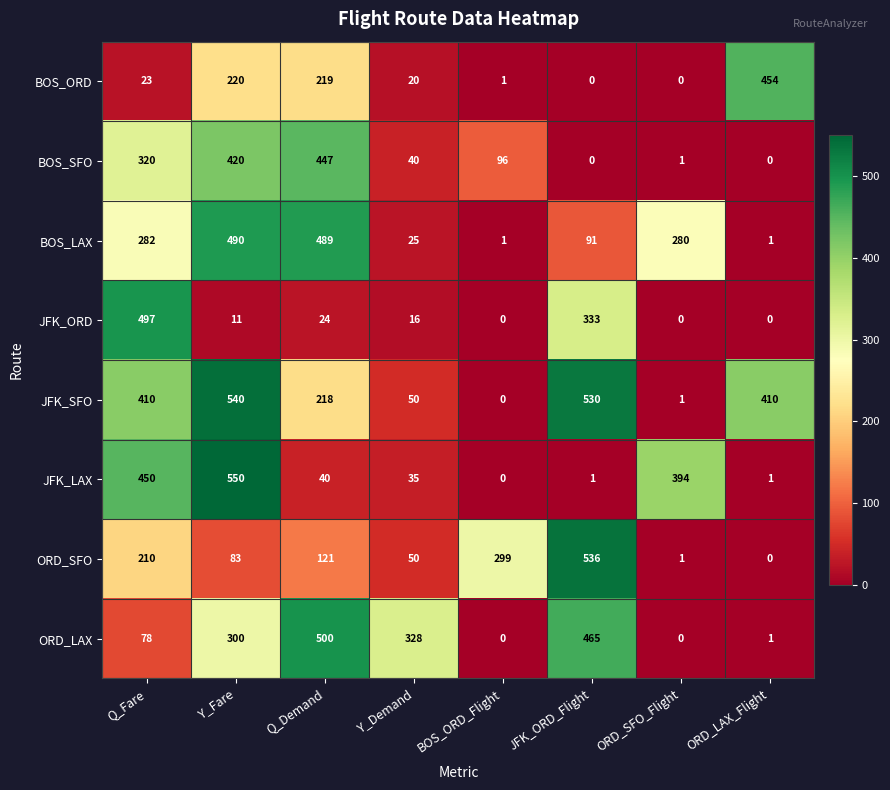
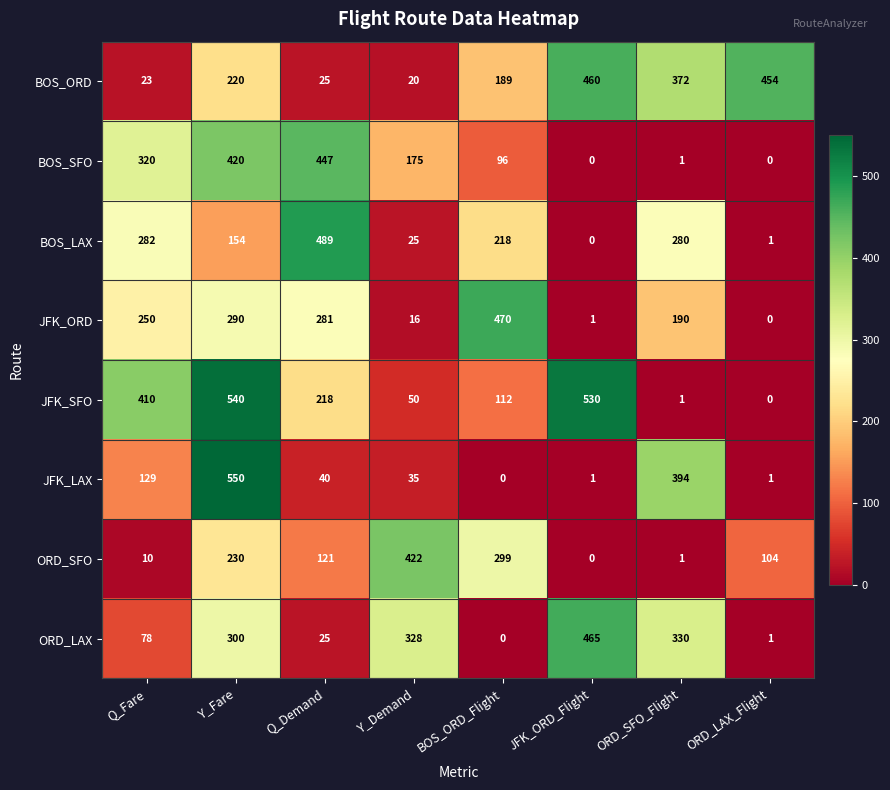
BOS_ORD, Q_Demand: 219 -> 25
BOS_ORD, BOS_ORD_Flight: 1 -> 189
BOS_ORD, JFK_ORD_Flight: 0 -> 460
BOS_ORD, ORD_SFO_Flight: 0 -> 372
BOS_SFO, Y_Demand: 40 -> 175
BOS_LAX, Y_Fare: 490 -> 154
BOS_LAX, BOS_ORD_Flight: 1 -> 218
BOS_LAX, JFK_ORD_Flight: 91 -> 0
JFK_ORD, Q_Fare: 497 -> 250
JFK_ORD, Y_Fare: 11 -> 290
JFK_ORD, Q_Demand: 24 -> 281
JFK_ORD, BOS_ORD_Flight: 0 -> 470
JFK_ORD, JFK_ORD_Flight: 333 -> 1
JFK_ORD, ORD_SFO_Flight: 0 -> 190
JFK_SFO, BOS_ORD_Flight: 0 -> 112
JFK_SFO, ORD_LAX_Flight: 410 -> 0
JFK_LAX, Q_Fare: 450 -> 129
ORD_SFO, Q_Fare: 210 -> 10
ORD_SFO, Y_Fare: 83 -> 230
ORD_SFO, Y_Demand: 50 -> 422
ORD_SFO, JFK_ORD_Flight: 536 -> 0
ORD_SFO, ORD_LAX_Flight: 0 -> 104
ORD_LAX, Q_Demand: 500 -> 25
ORD_LAX, ORD_SFO_Flight: 0 -> 330
